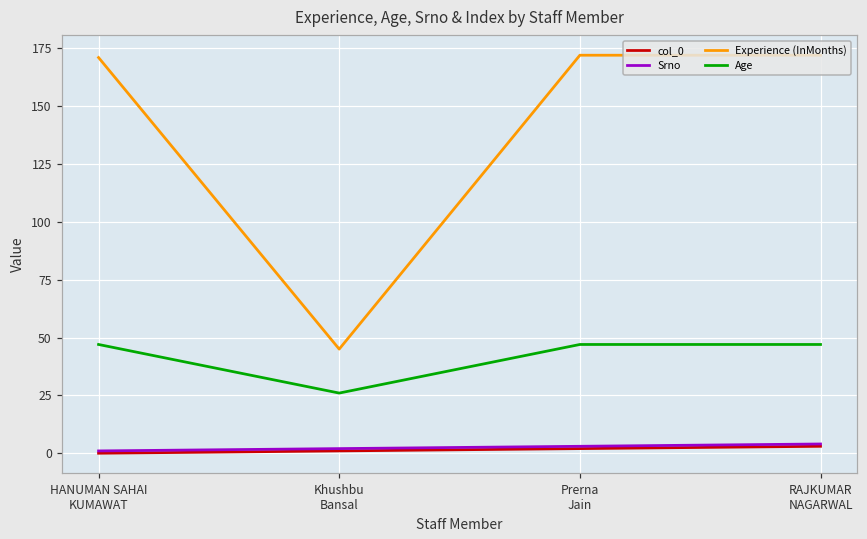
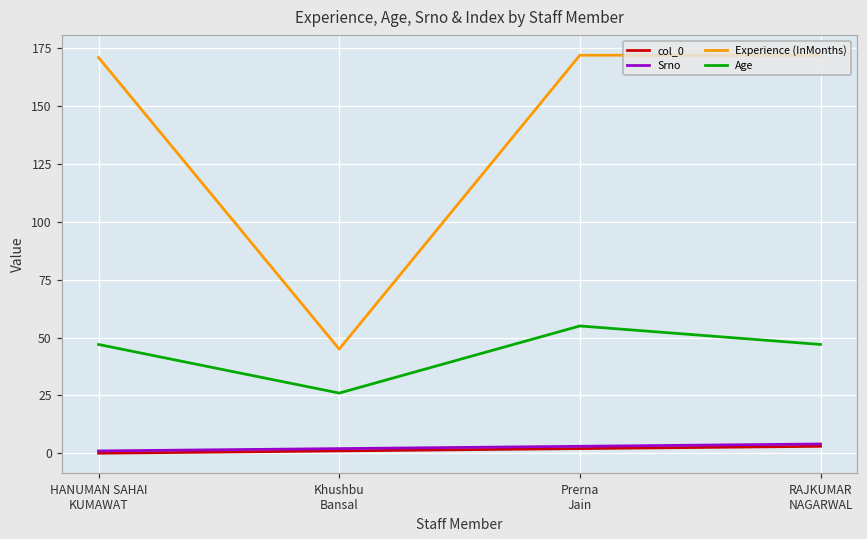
Age, Prerna Jain: 47 -> 55
